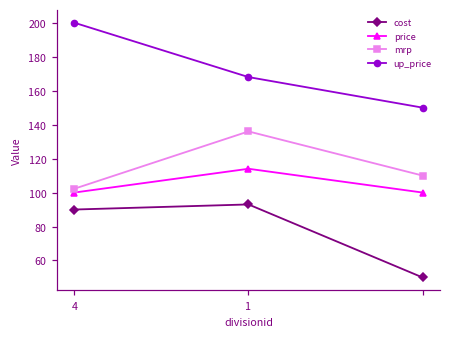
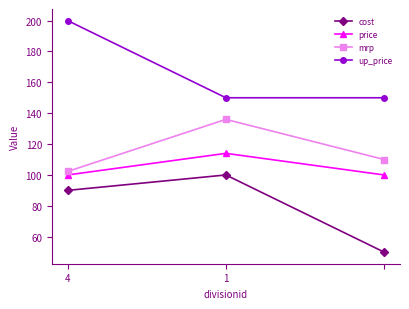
cost, 1: 93 -> 100
up_price, 1: 168 -> 150
